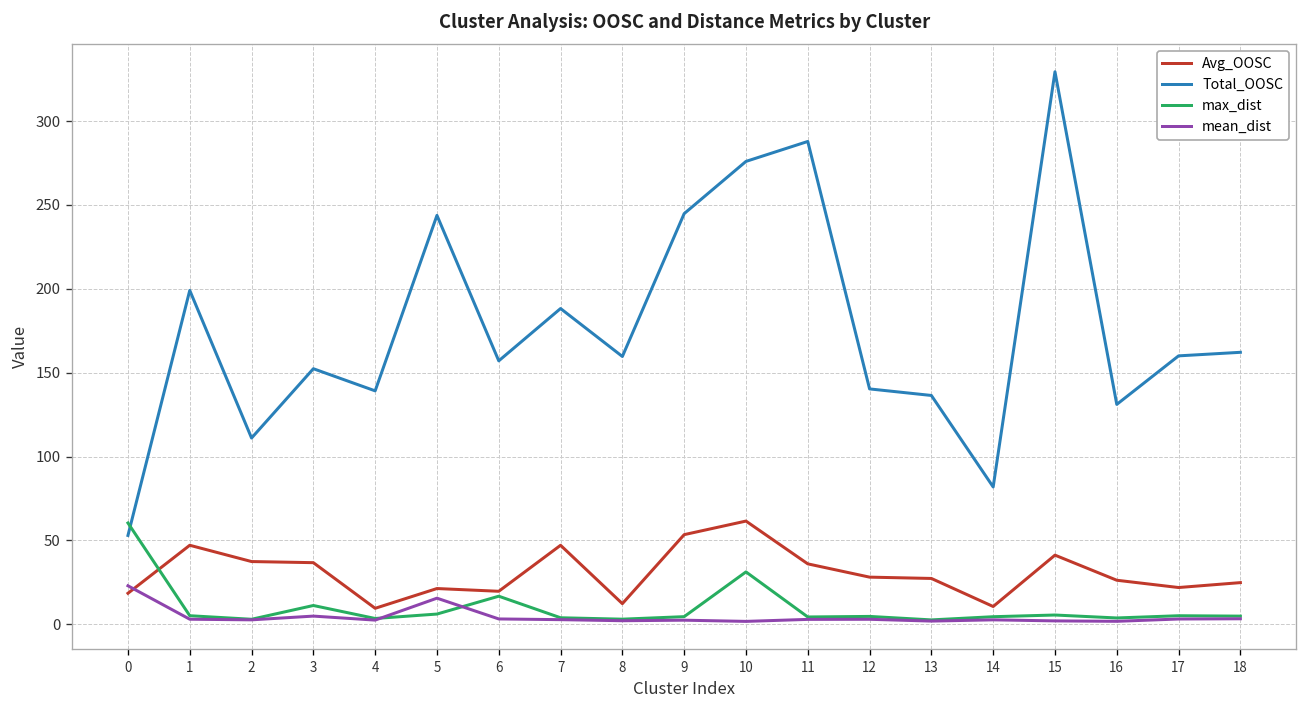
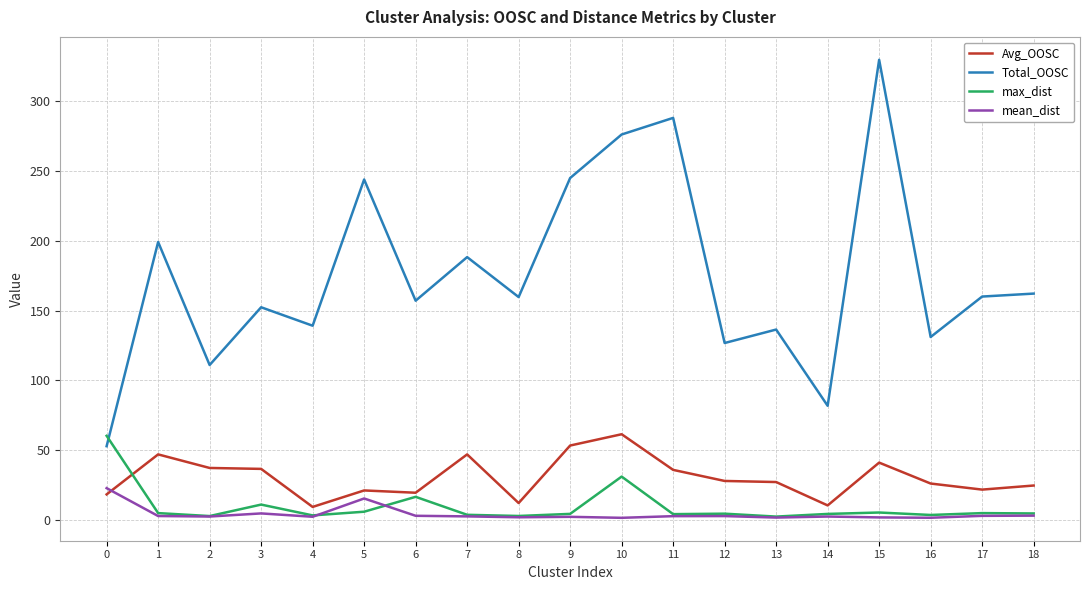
Total_OOSC, 12: 140 -> 127
